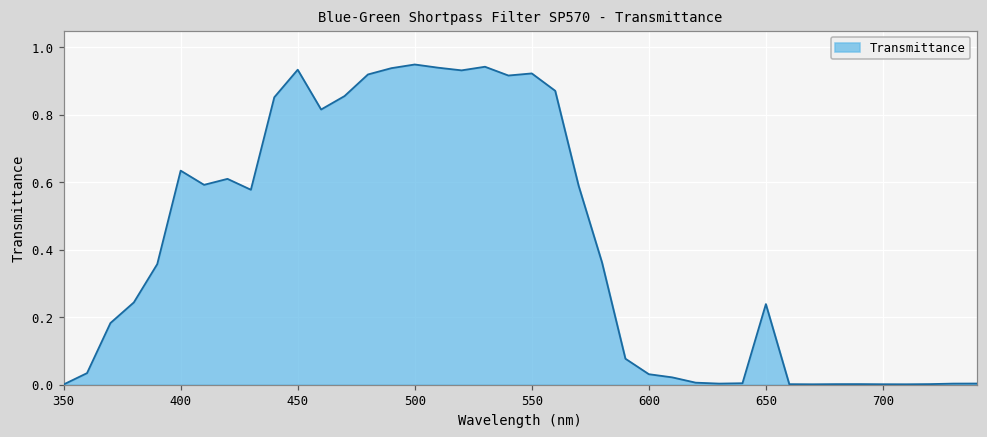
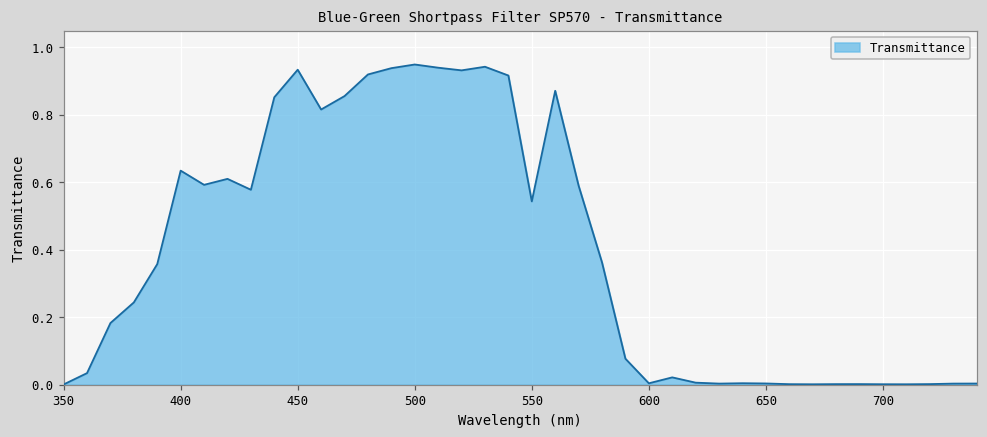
550: 0.92 -> 0.54
600: 0.03 -> 0.00
650: 0.24 -> 0.00
